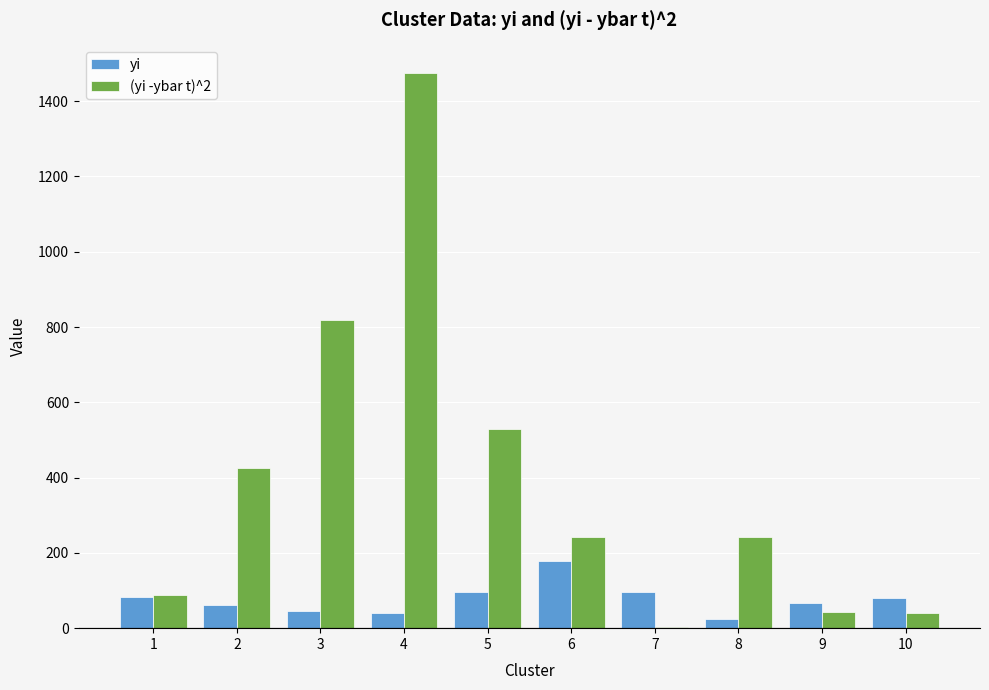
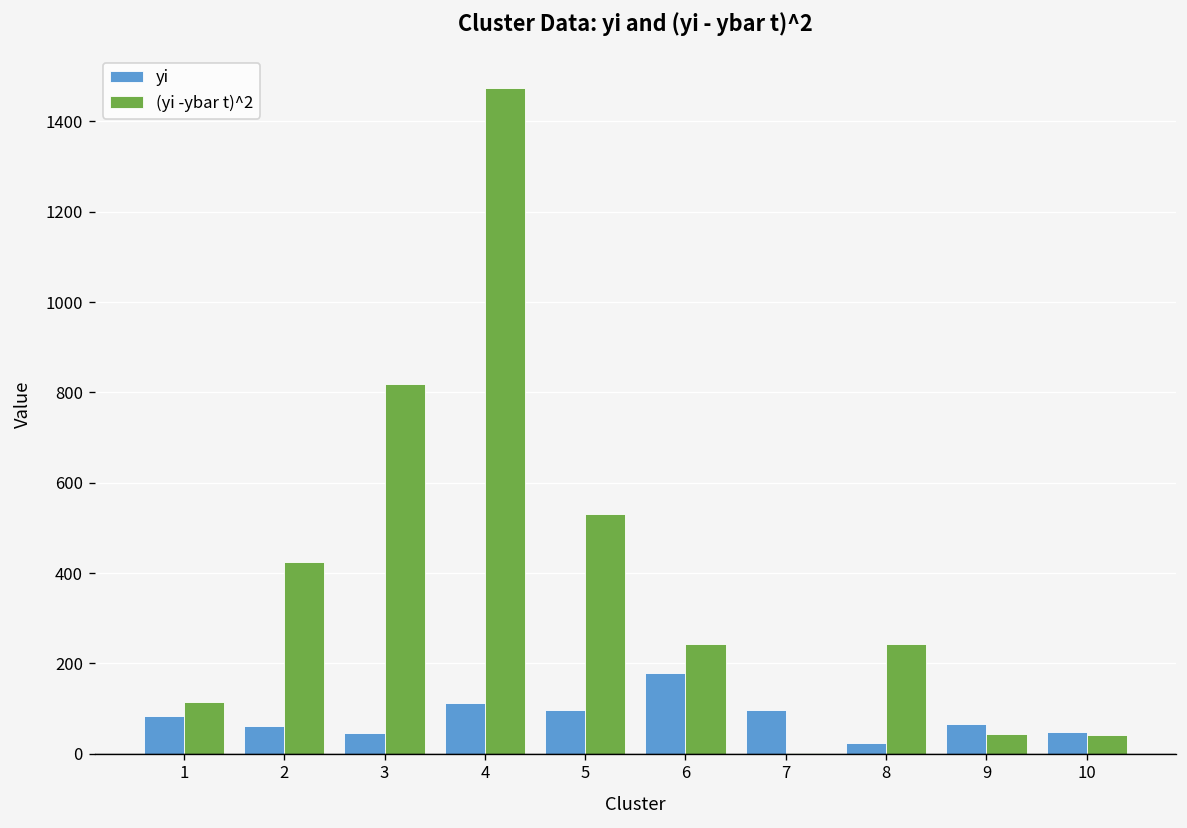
(yi -ybar t)^2, 1: 90 -> 110
yi, 4: 40 -> 110
yi, 10: 80 -> 50
